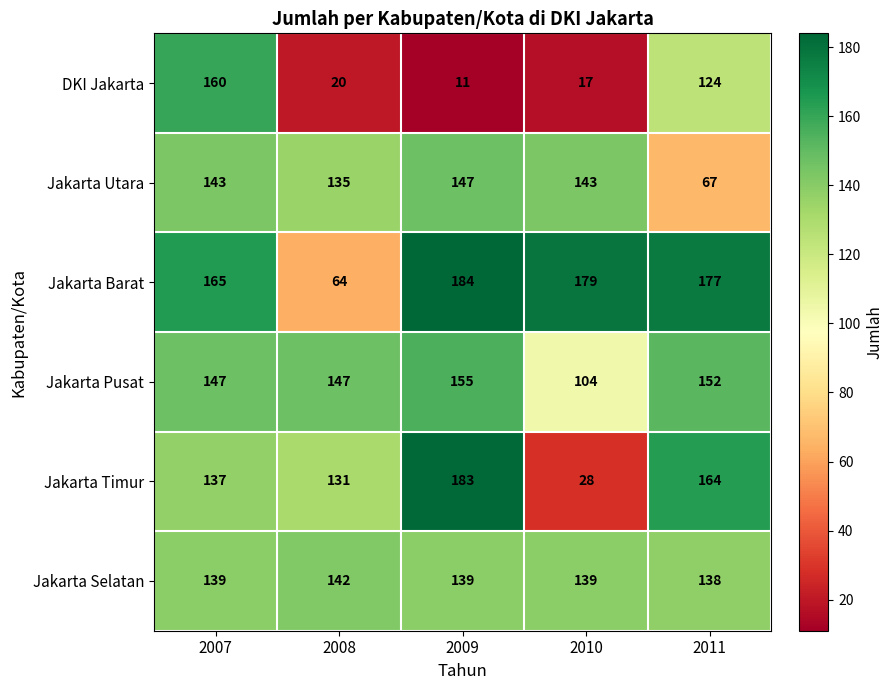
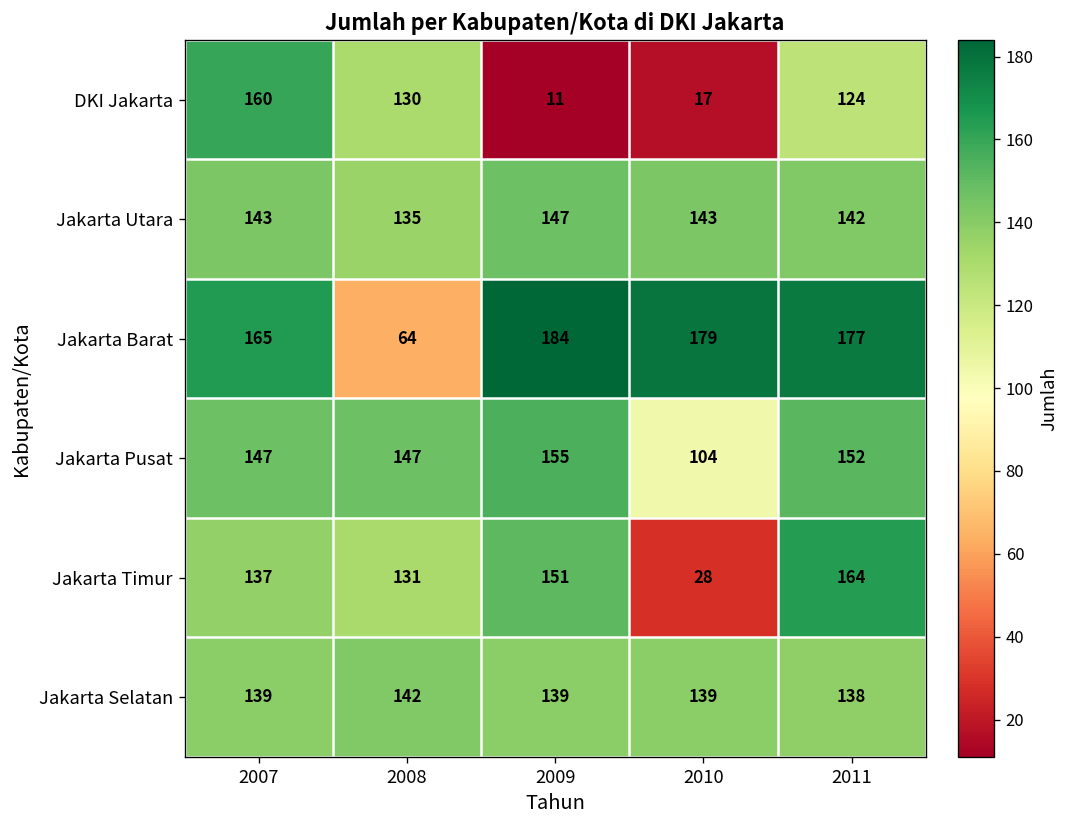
DKI Jakarta, 2008: 20 -> 130
Jakarta Utara, 2011: 67 -> 142
Jakarta Timur, 2009: 183 -> 151
